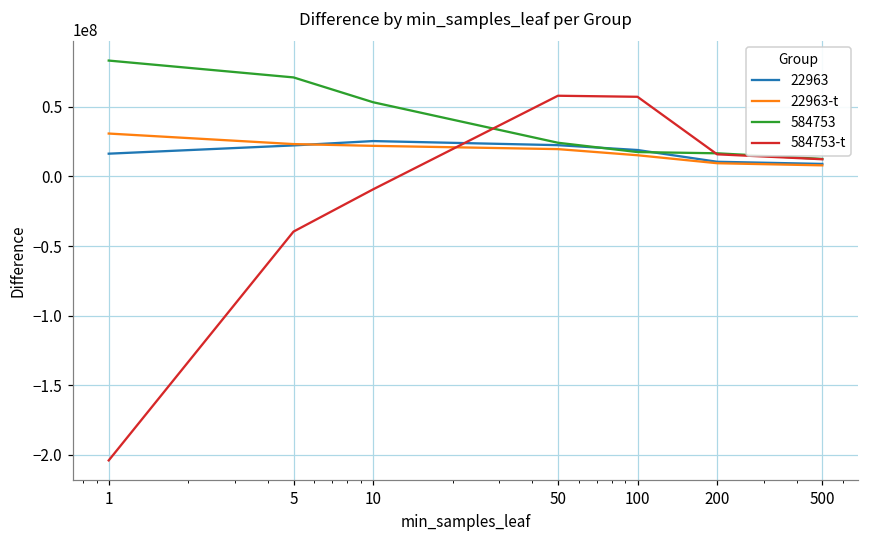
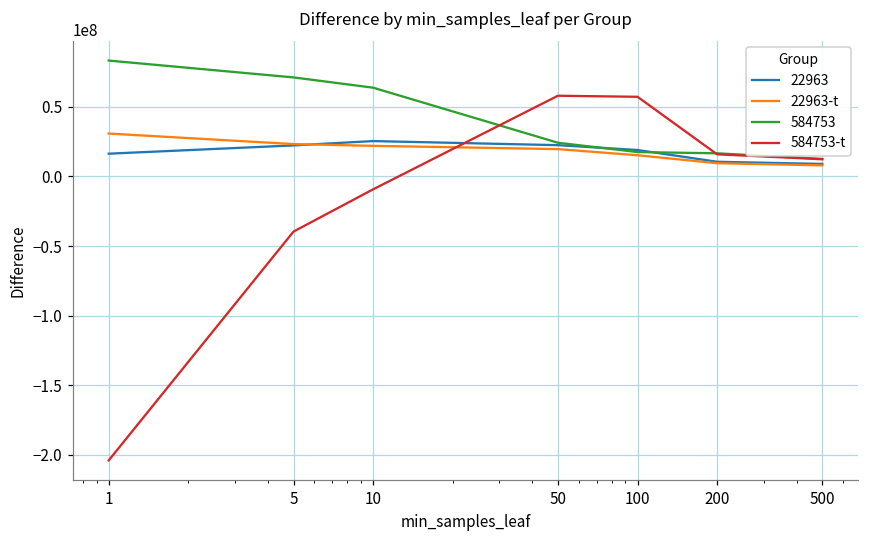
584753, 10: 53000000 -> 64000000
